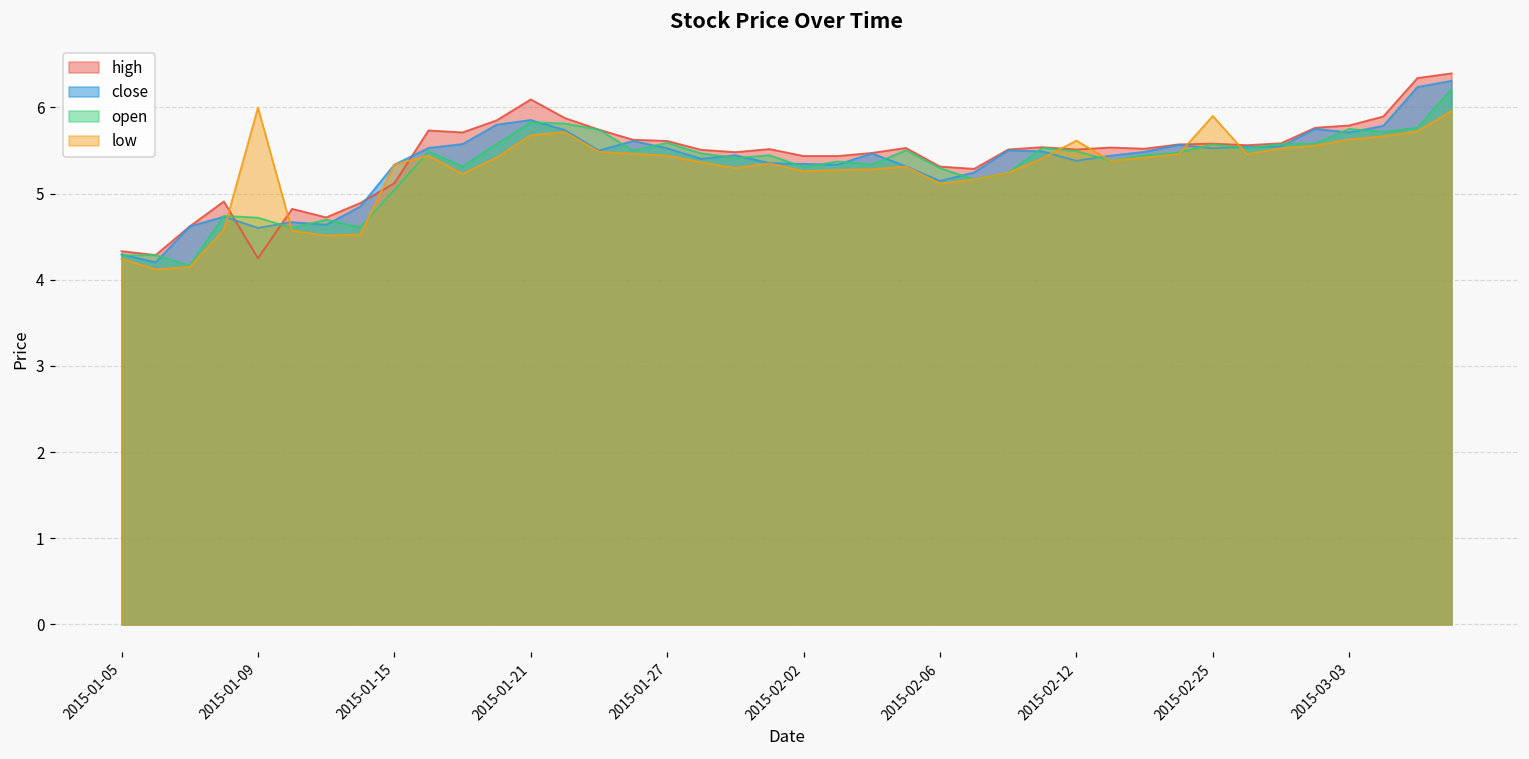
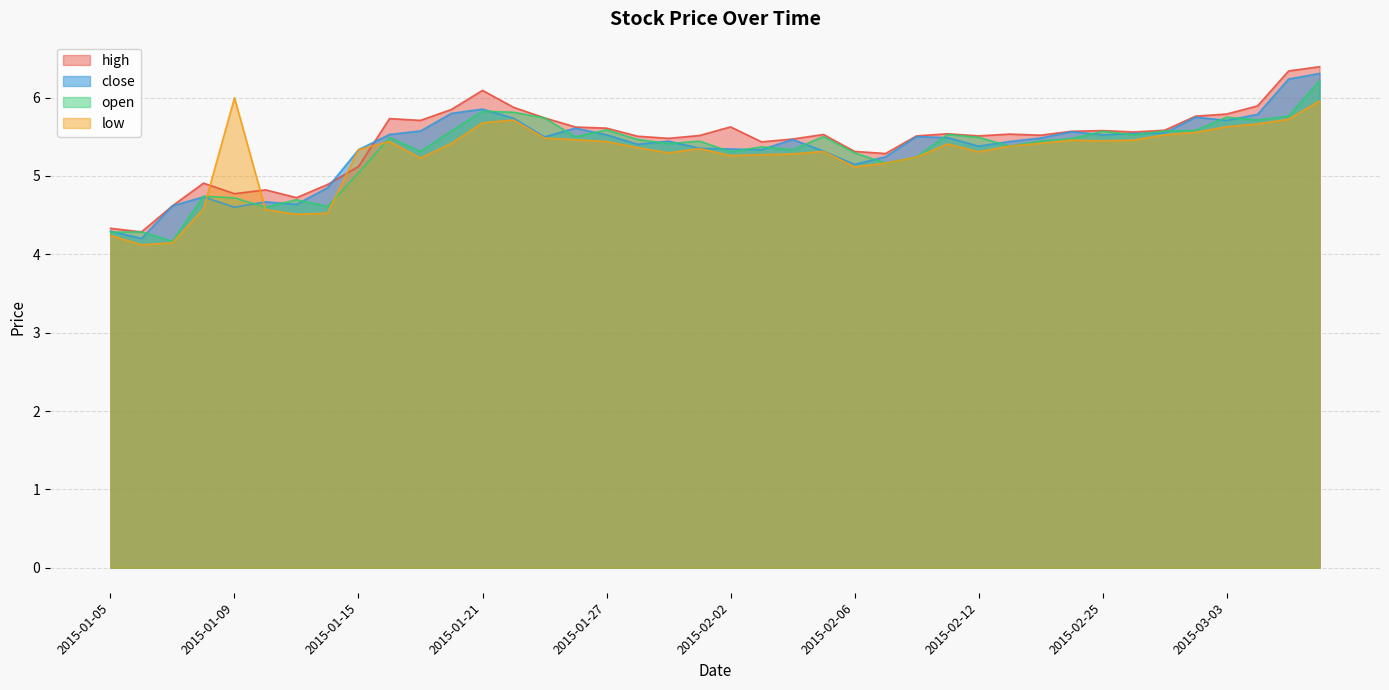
high, 2015-01-09: 4.3 -> 4.8
high, 2015-02-02: 5.4 -> 5.6
low, 2015-02-12: 5.6 -> 5.3
low, 2015-02-25: 5.9 -> 5.4
